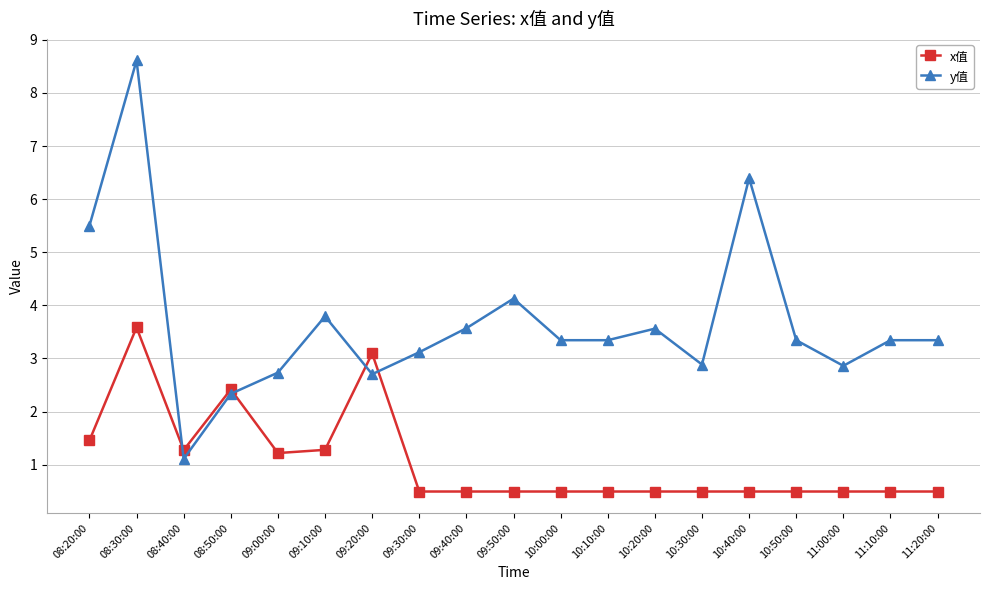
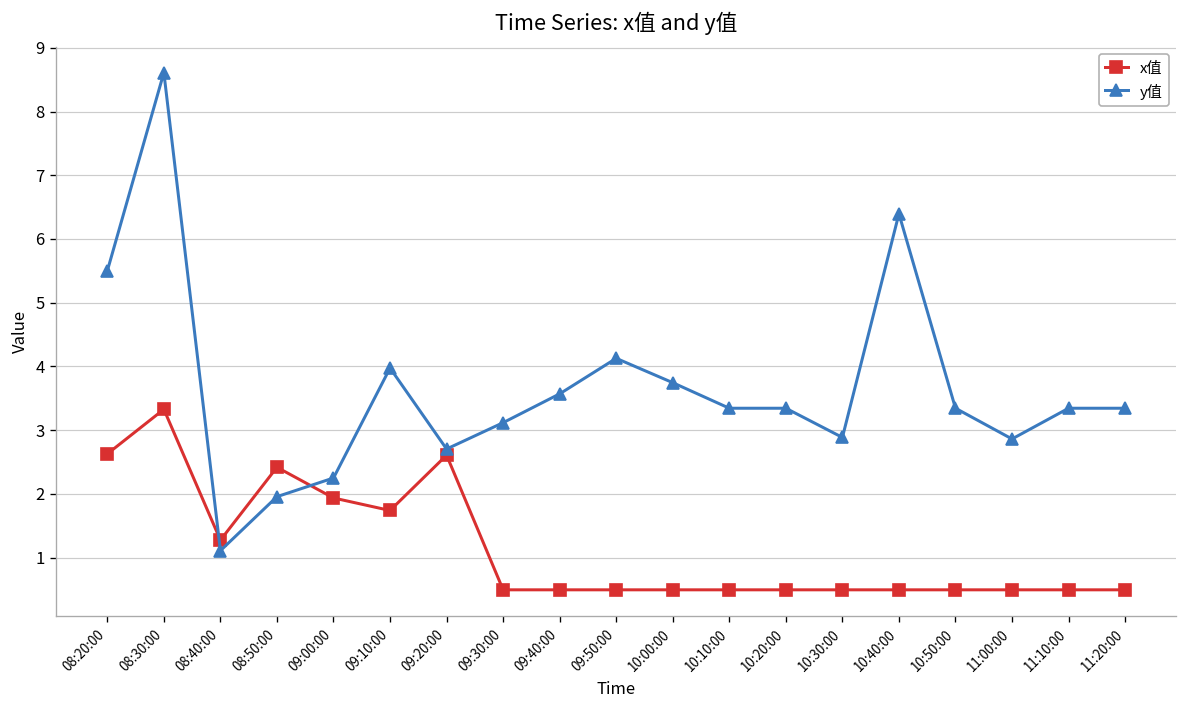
x值, 08:20:00: 1.5 -> 2.6
x值, 08:30:00: 3.6 -> 3.3
y值, 08:50:00: 2.3 -> 2.0
x值, 09:00:00: 1.2 -> 1.9
y值, 09:00:00: 2.7 -> 2.2
x值, 09:10:00: 1.3 -> 1.7
y值, 09:10:00: 3.8 -> 4.0
x值, 09:20:00: 3.1 -> 2.6
y值, 10:00:00: 3.3 -> 3.7
y值, 10:20:00: 3.6 -> 3.3
